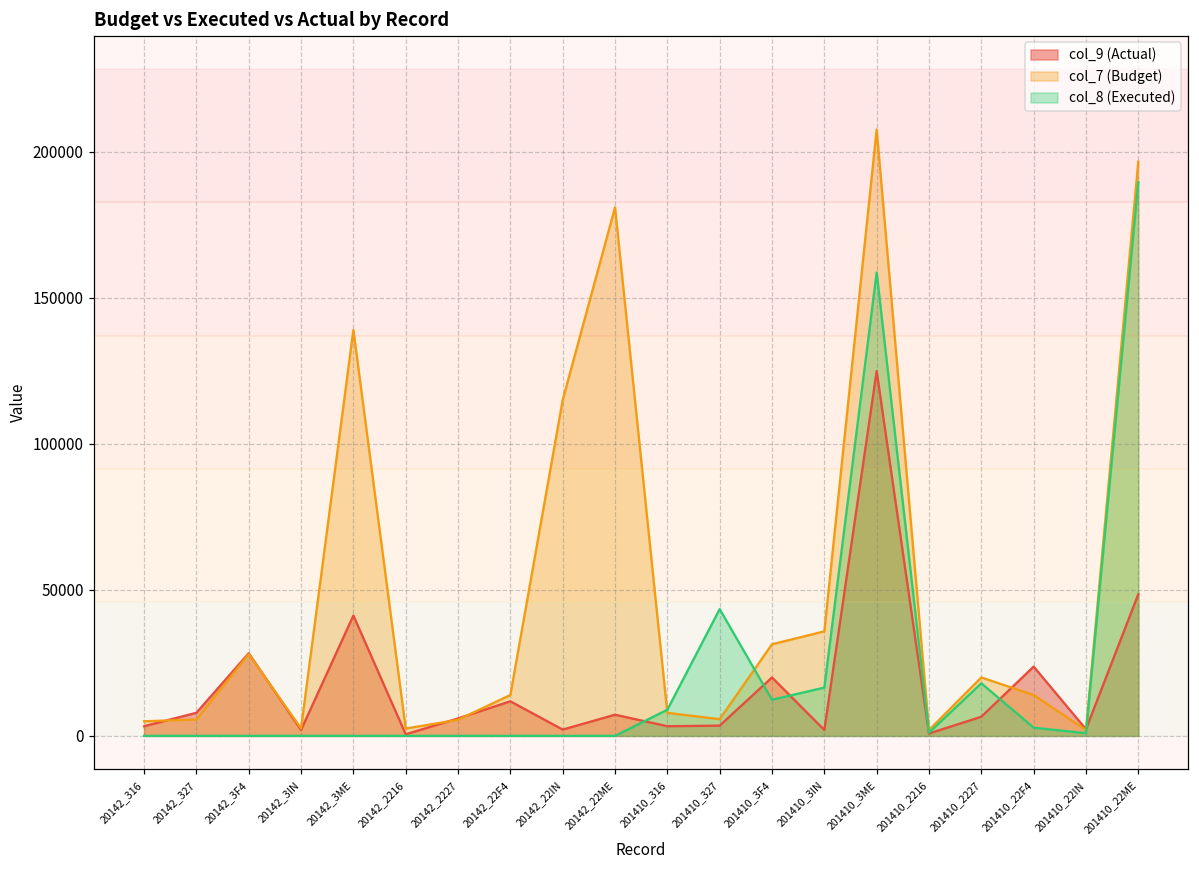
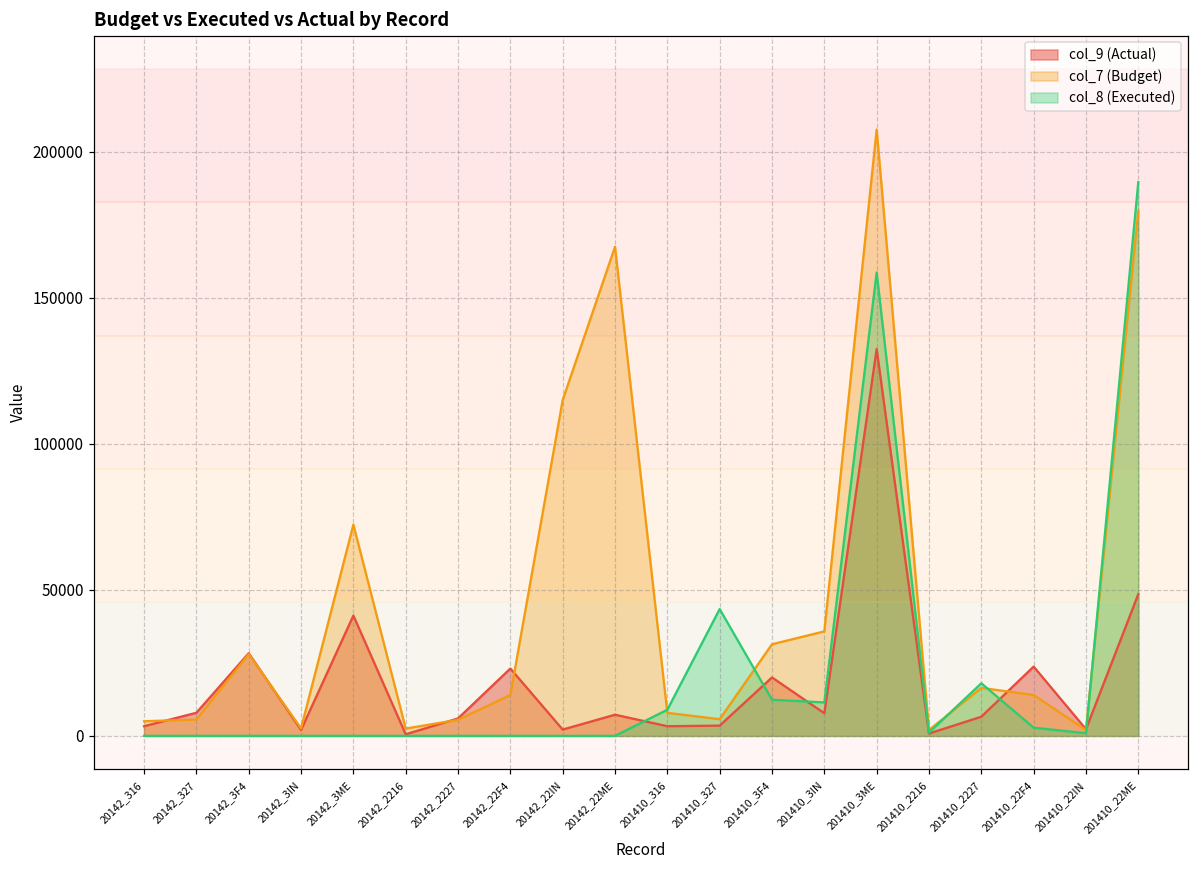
col_7 (Budget), 20142_3ME: 139000 -> 72000
col_9 (Actual), 20142_22F4: 12000 -> 23000
col_7 (Budget), 20142_22ME: 181000 -> 168000
col_9 (Actual), 201410_3IN: 2000 -> 8000
col_8 (Executed), 201410_3IN: 17000 -> 11000
col_9 (Actual), 201410_3ME: 125000 -> 132000
col_7 (Budget), 201410_2227: 20000 -> 16000
col_7 (Budget), 201410_22ME: 197000 -> 180000
